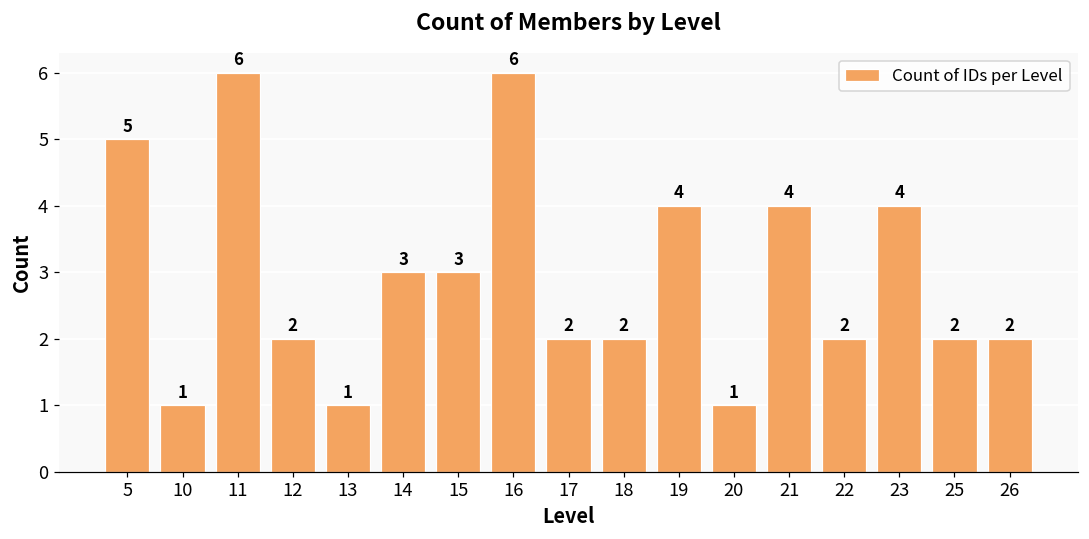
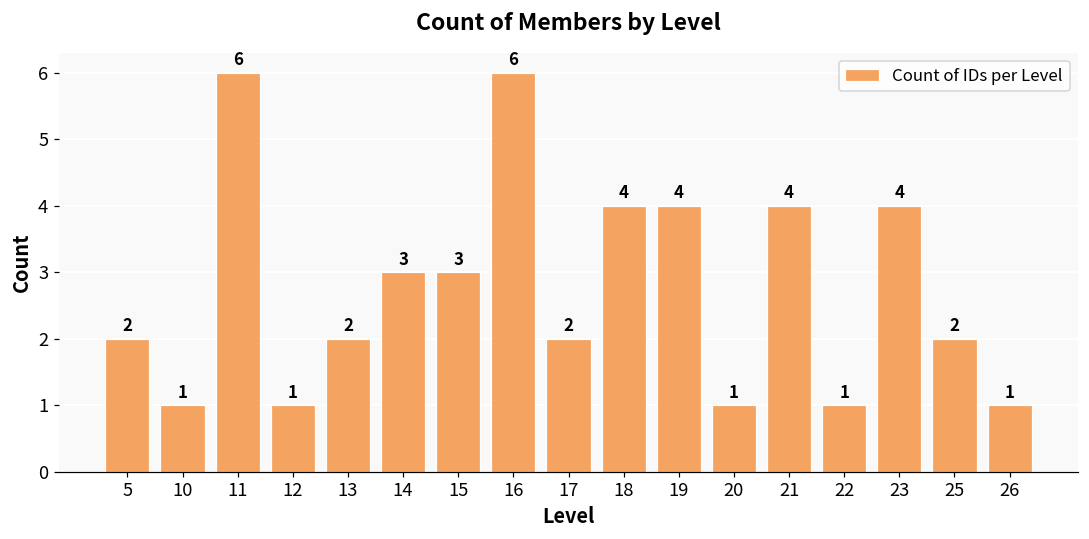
5: 5 -> 2
12: 2 -> 1
13: 1 -> 2
18: 2 -> 4
22: 2 -> 1
26: 2 -> 1
